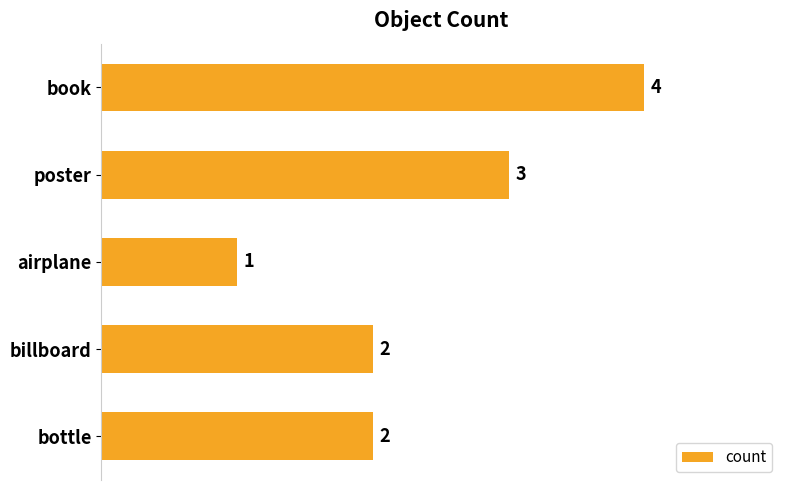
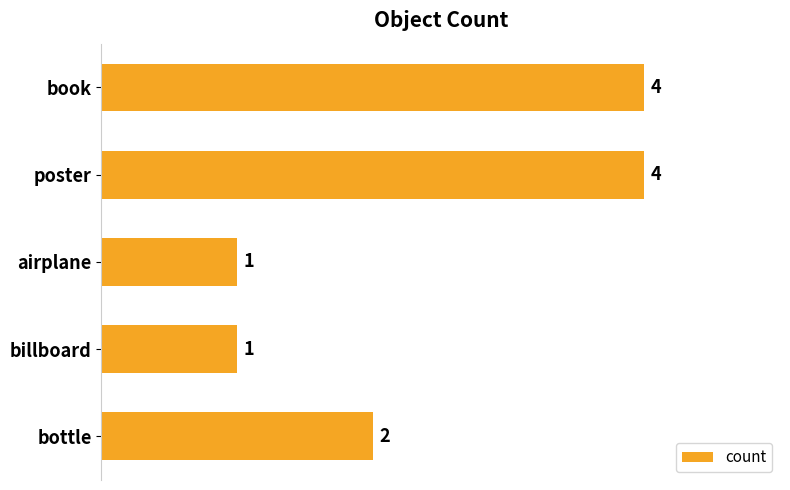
poster: 3 -> 4
billboard: 2 -> 1
